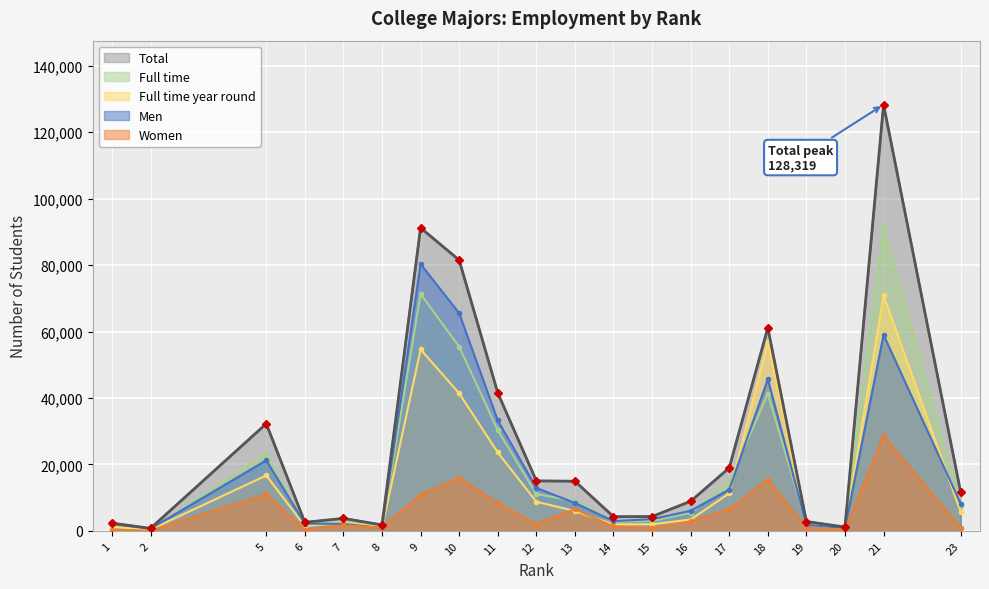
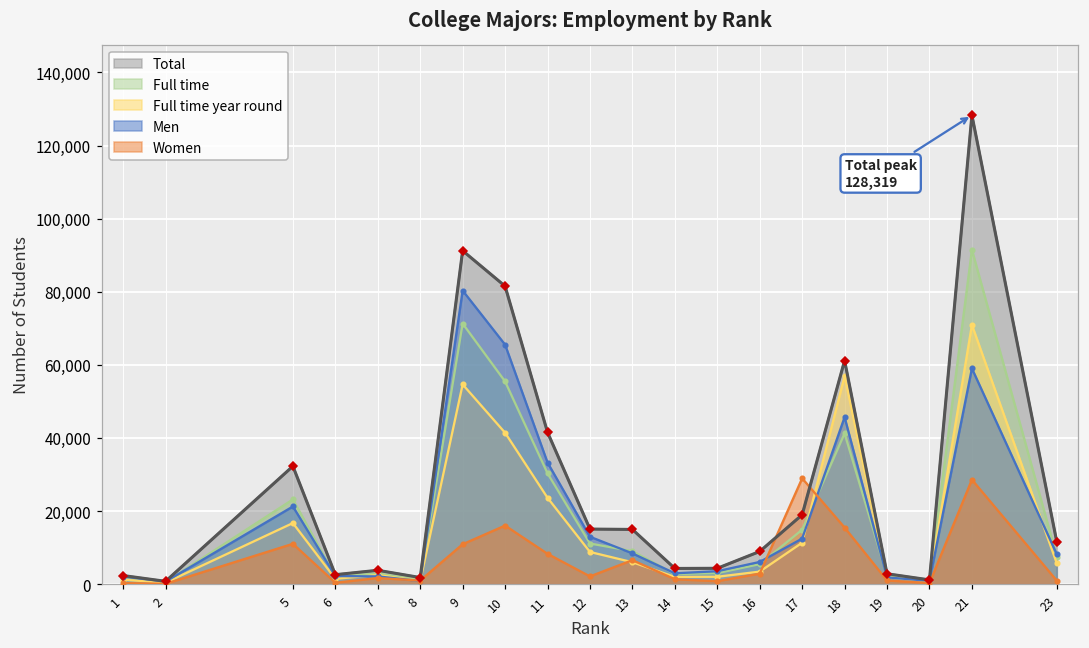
Women, 17: 7,000 -> 29,000
